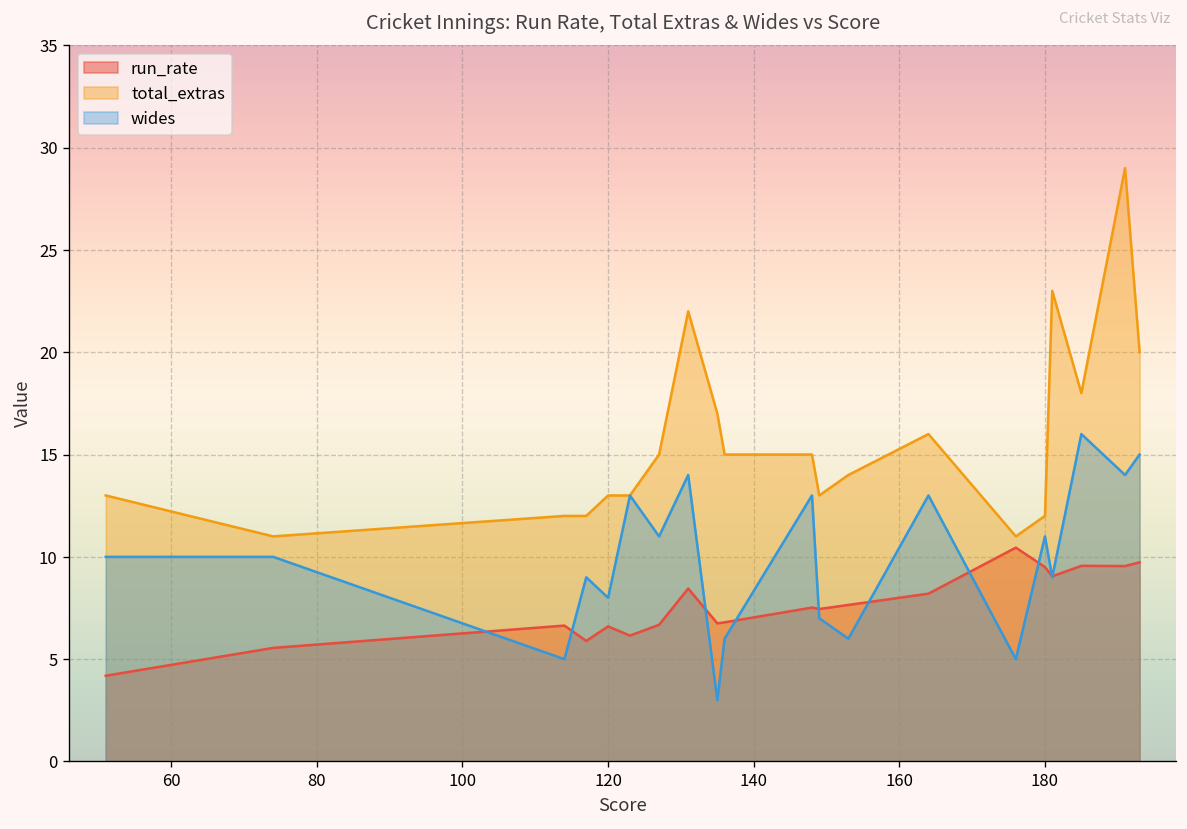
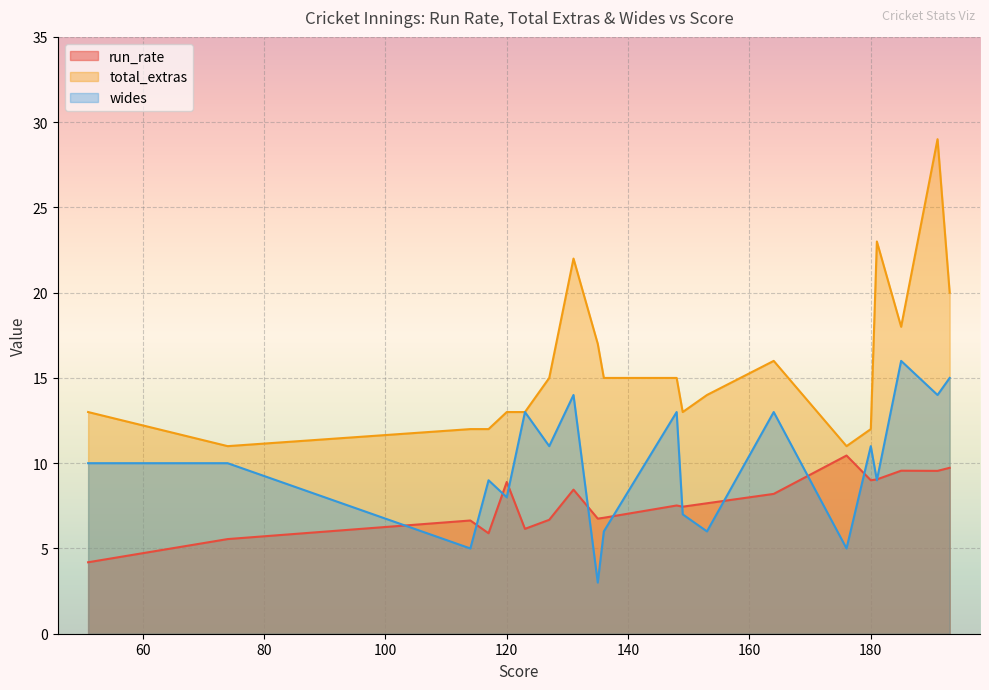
run_rate, 120: 6.6 -> 8.9
run_rate, 180: 9.5 -> 9.0
